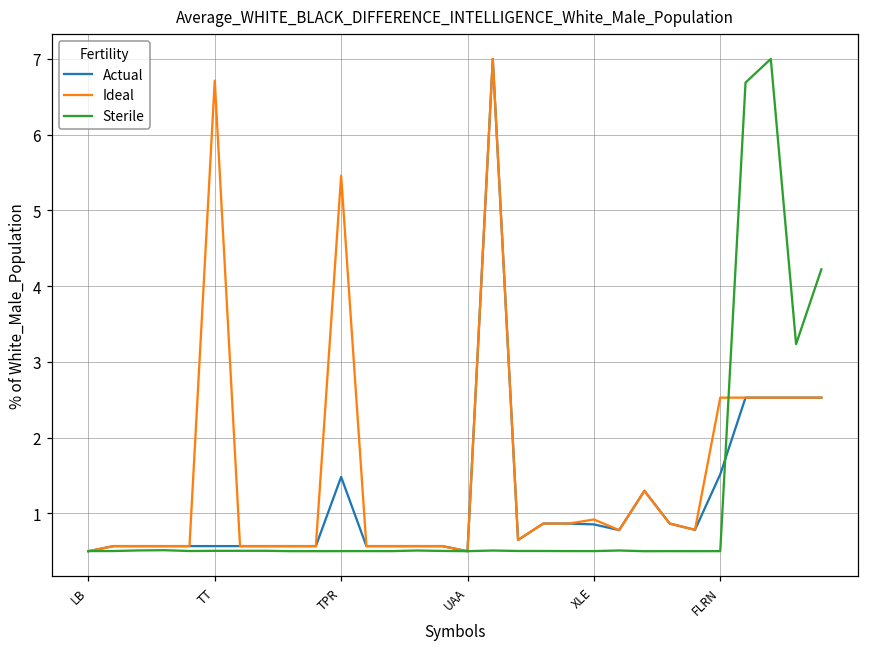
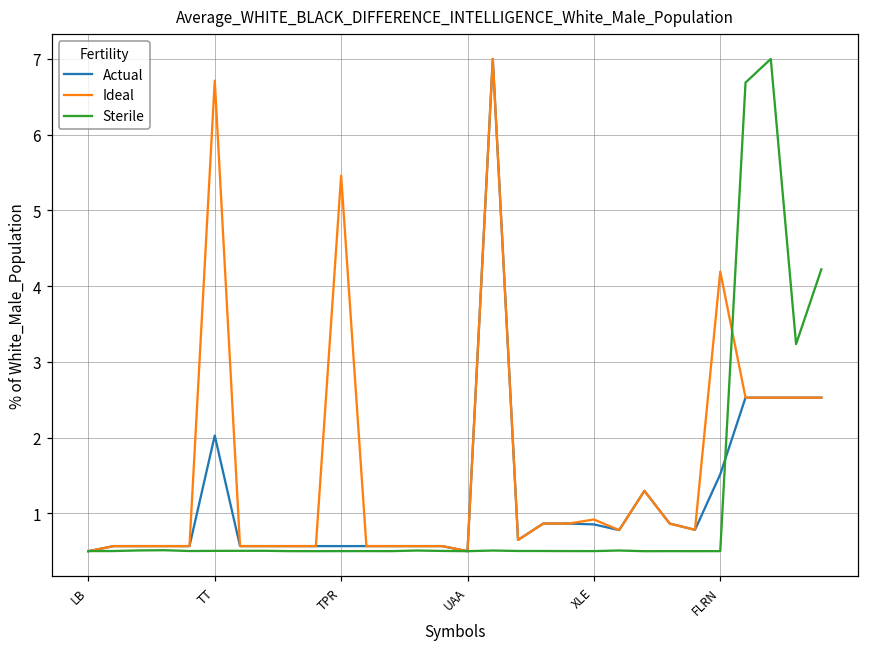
Actual, TT: 0.6 -> 2.0
Actual, TPR: 1.5 -> 0.6
Ideal, FLRN: 2.5 -> 4.2
